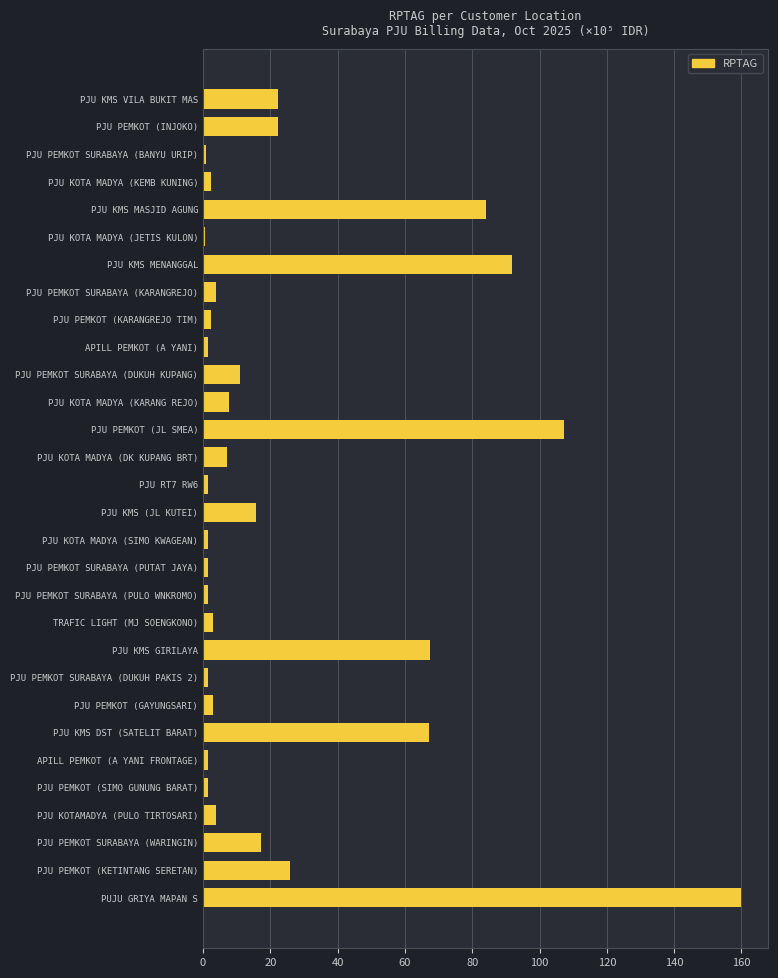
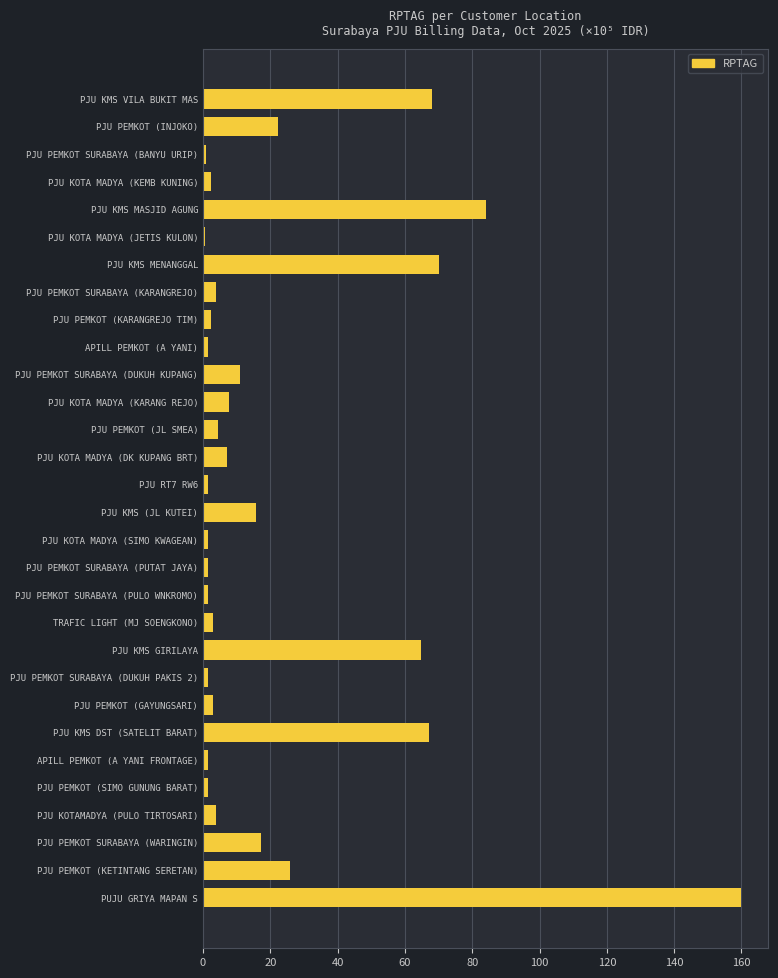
PJU KMS VILA BUKIT MAS: 22 -> 68
PJU KMS MENANGGAL: 92 -> 70
PJU PEMKOT (JL SMEA): 107 -> 4
PJU KMS GIRILAYA: 68 -> 65
